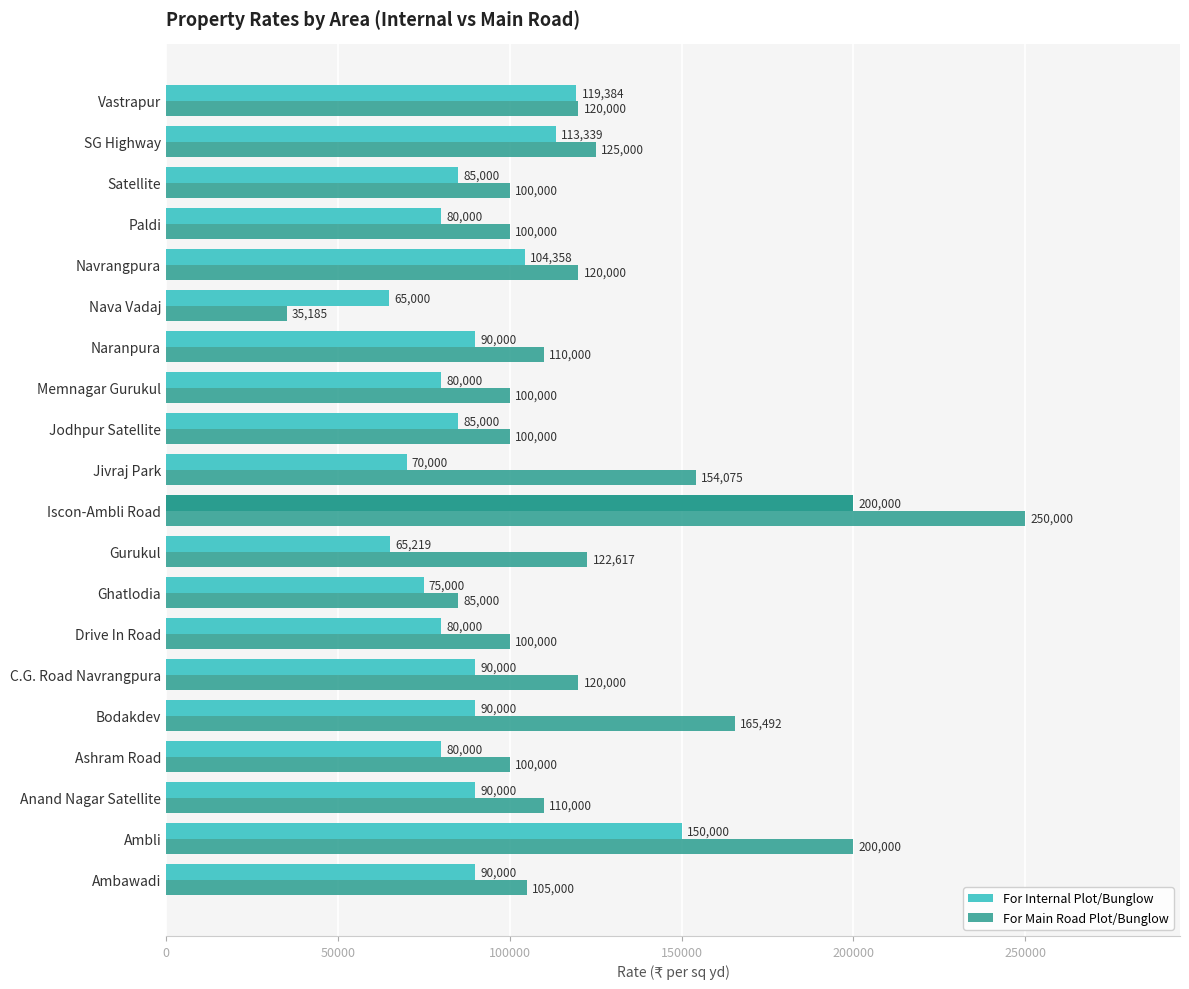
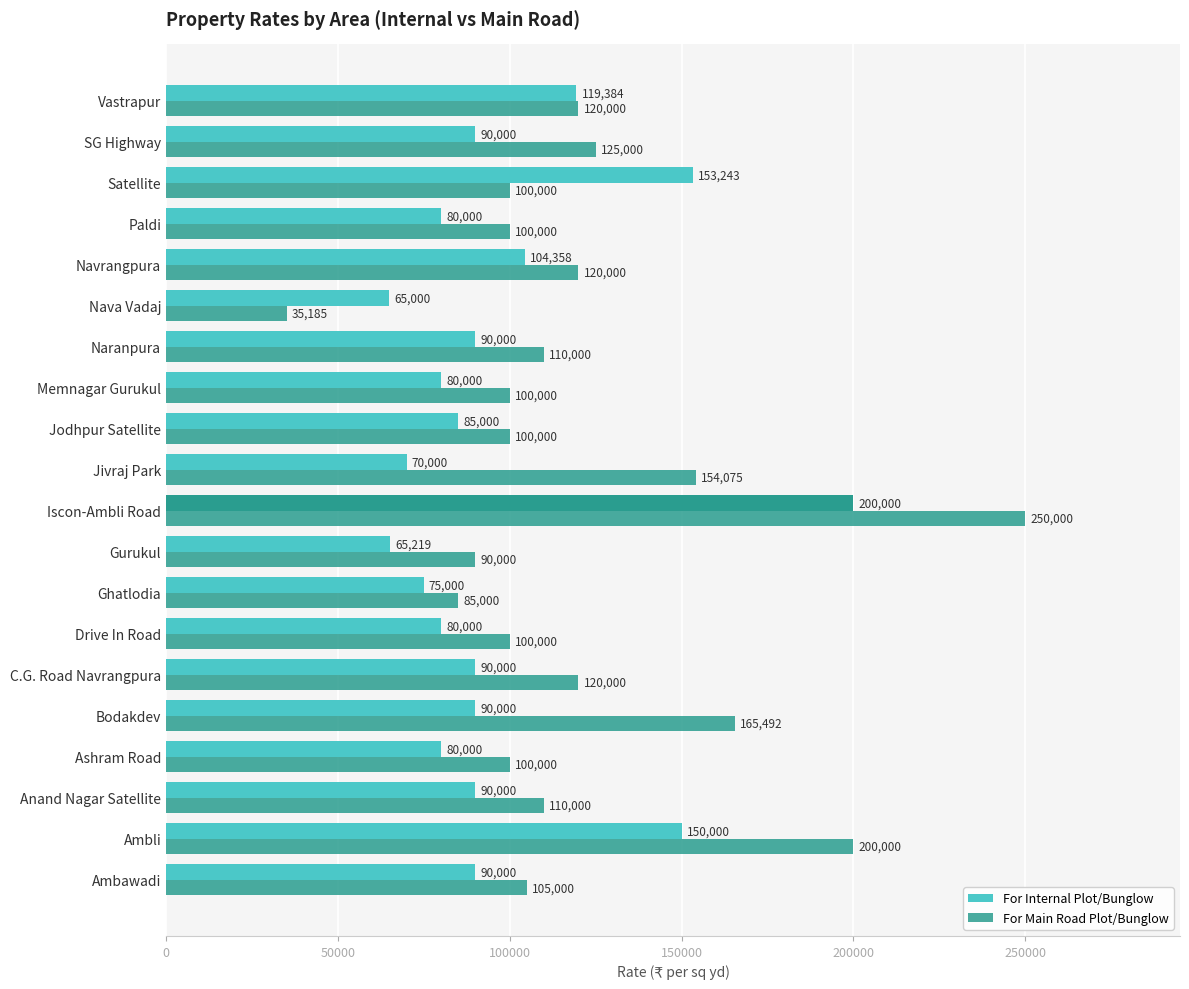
For Internal Plot/Bunglow, SG Highway: 113,339 -> 90,000
For Internal Plot/Bunglow, Satellite: 85,000 -> 153,243
For Main Road Plot/Bunglow, Gurukul: 122,617 -> 90,000
